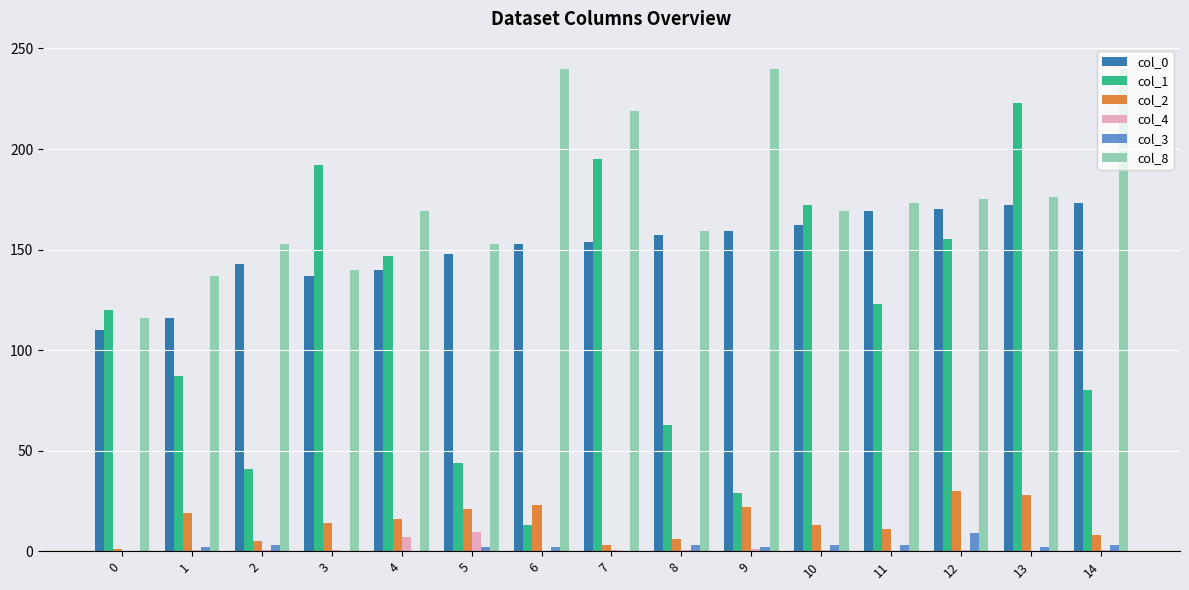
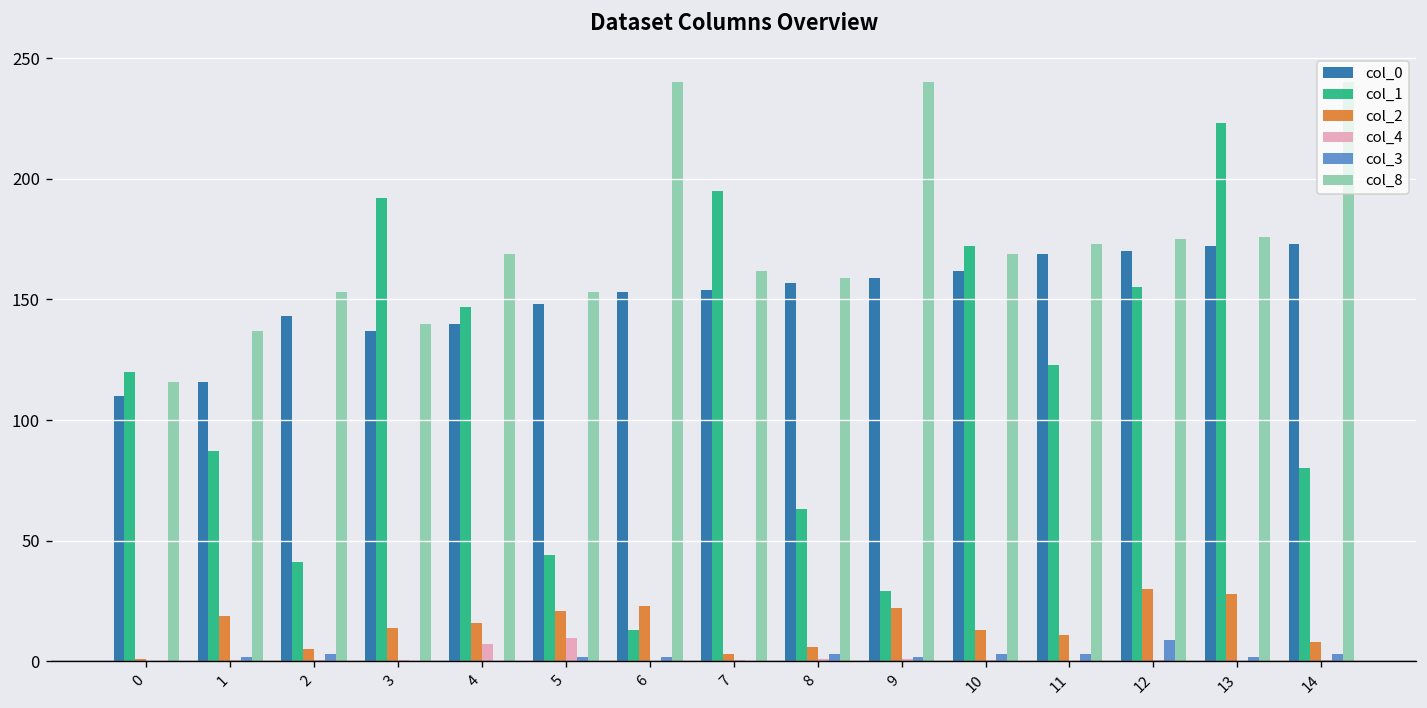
col_8, 7: 219 -> 162
